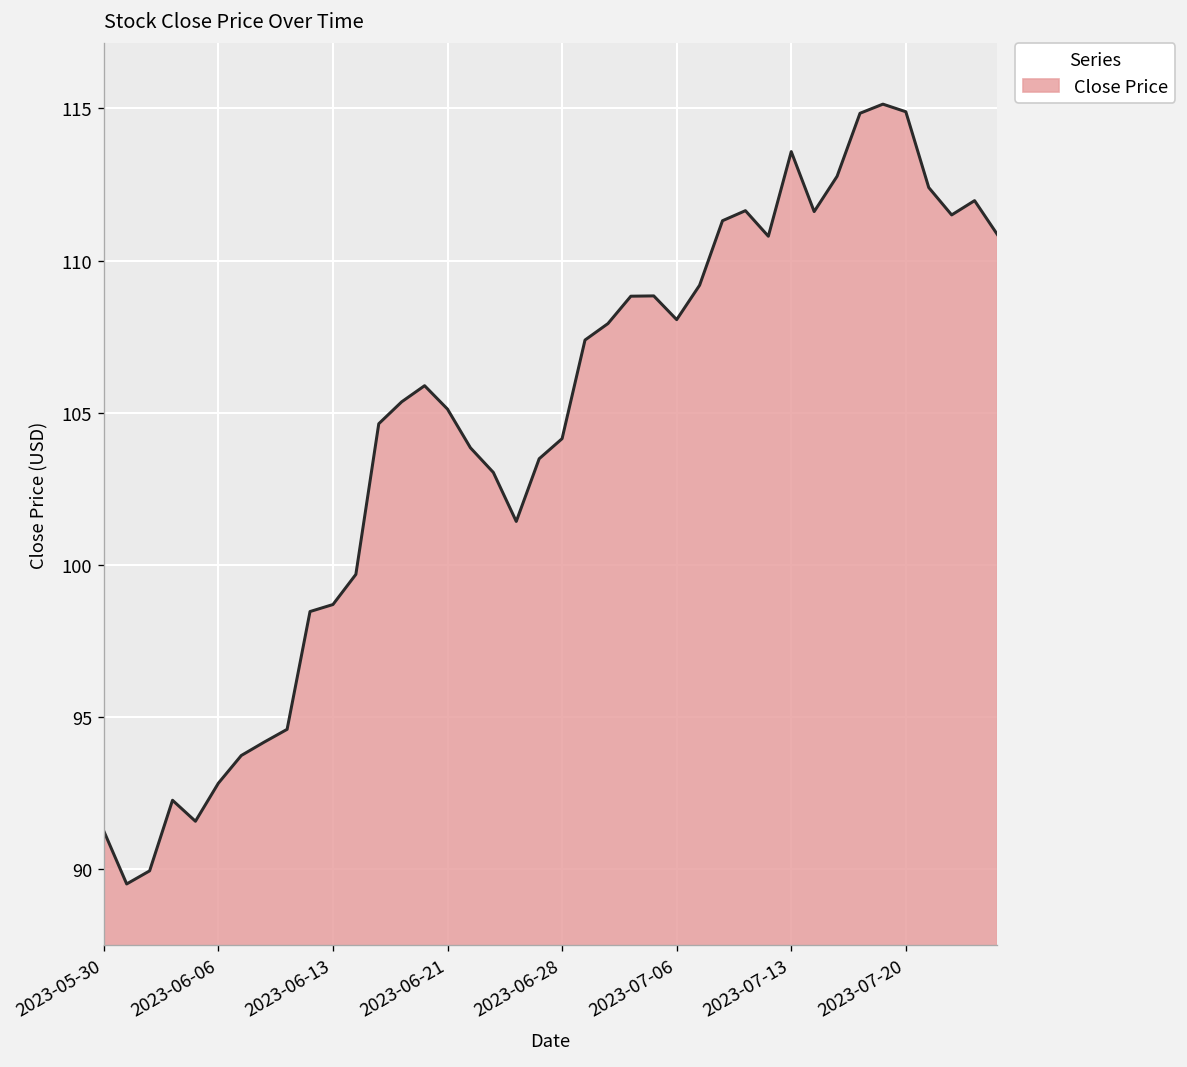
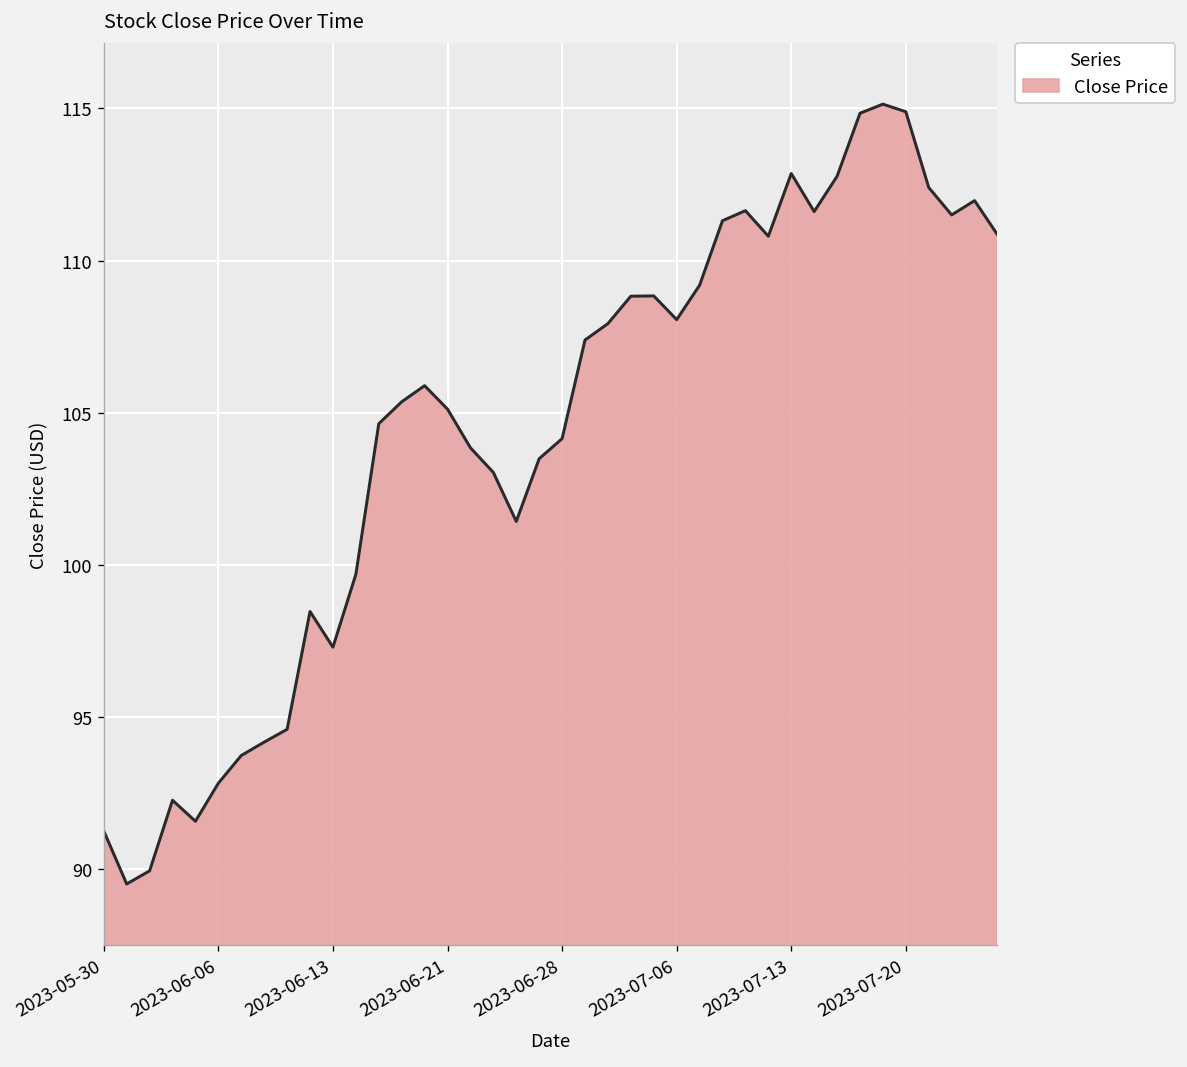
2023-06-13: 98.7 -> 97.3
2023-07-13: 113.6 -> 112.9
